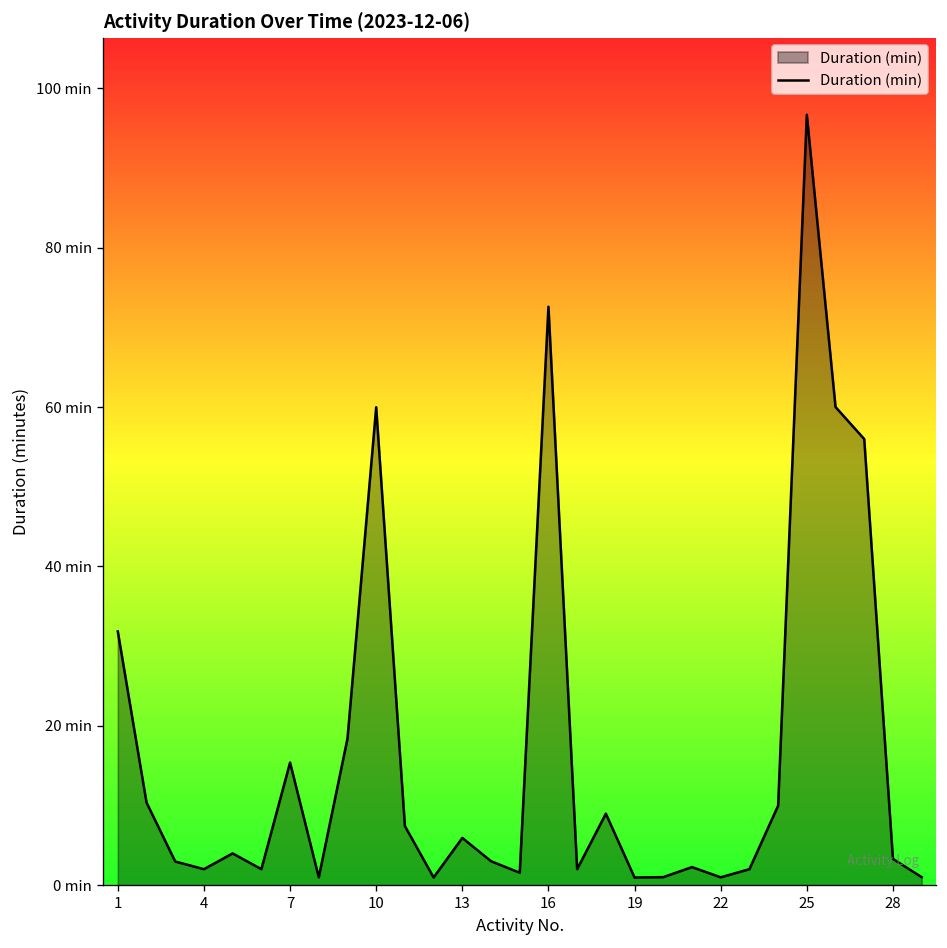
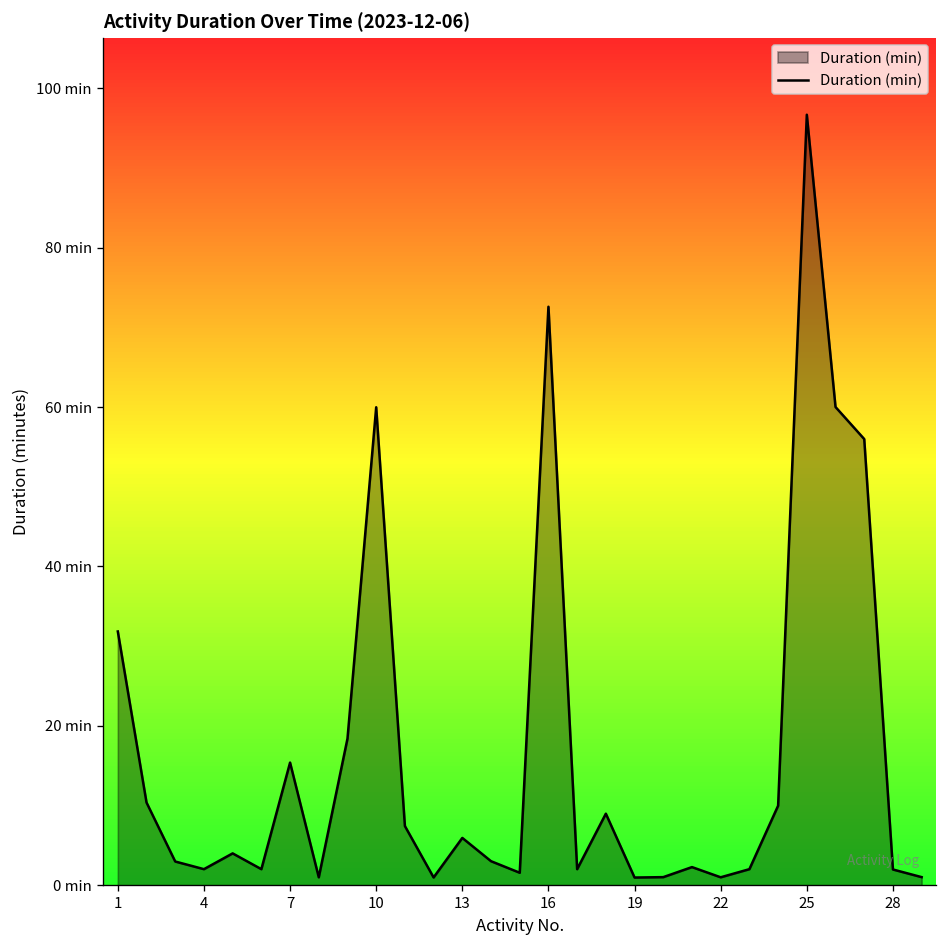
28: 3 min -> 2 min
